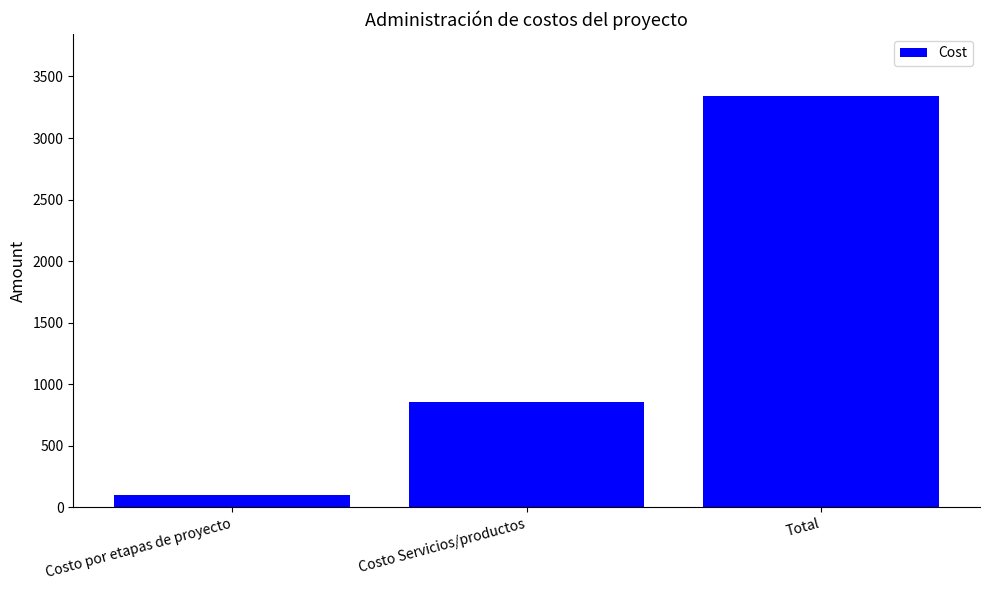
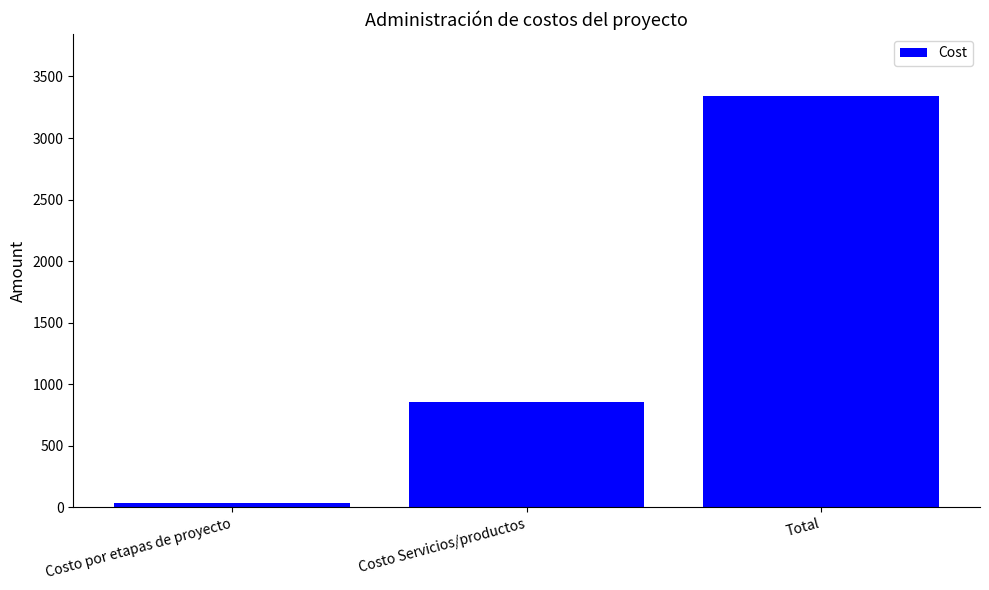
Costo por etapas de proyecto: 100 -> 30
